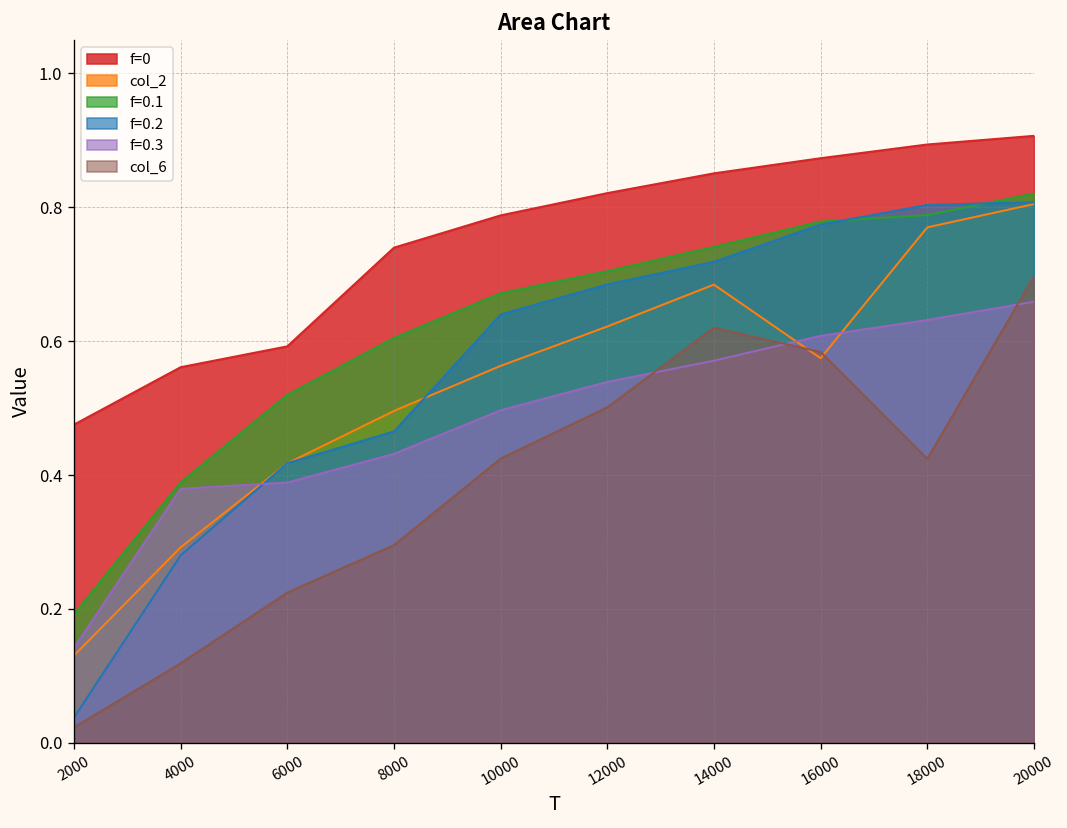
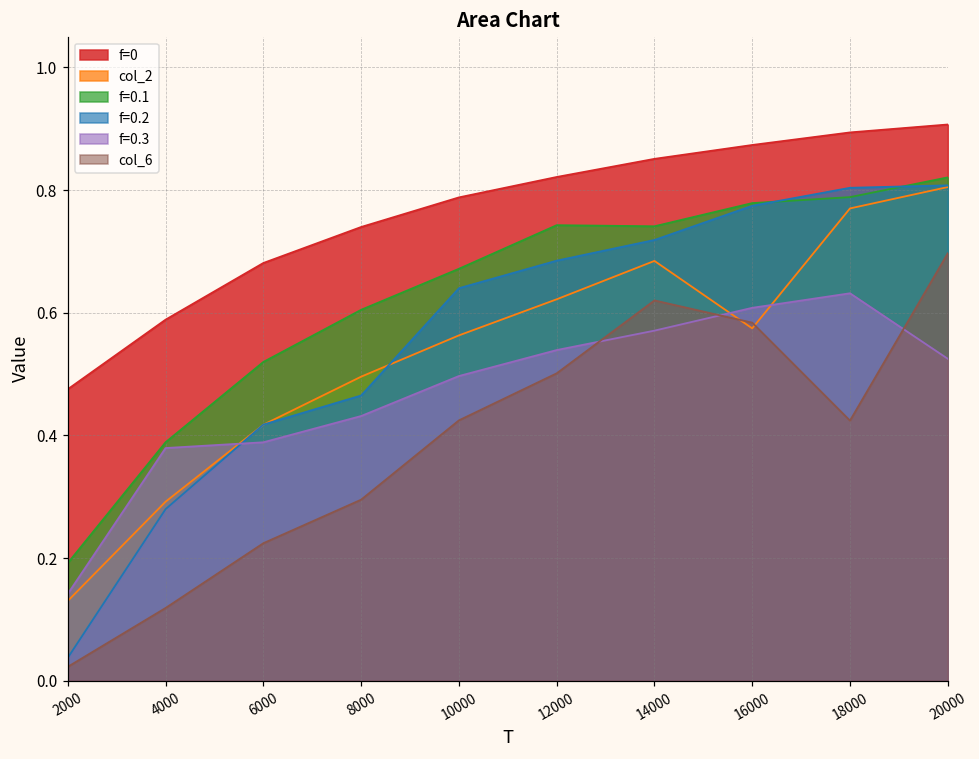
f=0, 4000: 0.56 -> 0.59
f=0, 6000: 0.59 -> 0.68
f=0.1, 12000: 0.70 -> 0.74
f=0.3, 20000: 0.66 -> 0.52
